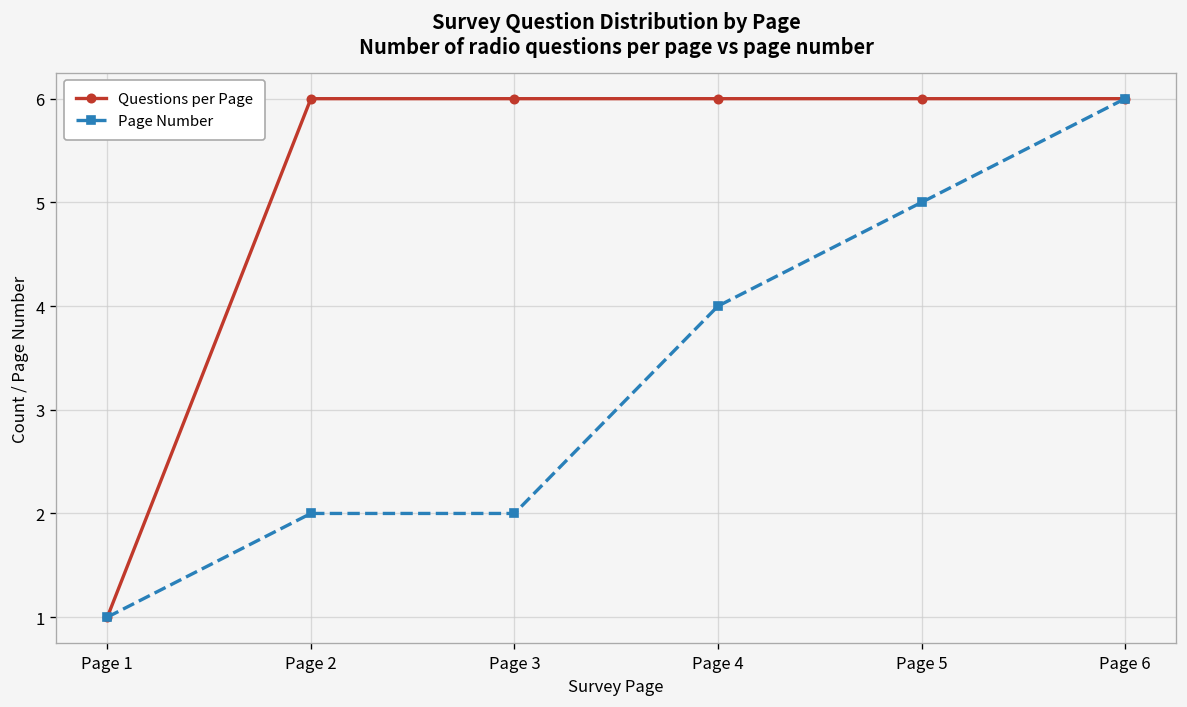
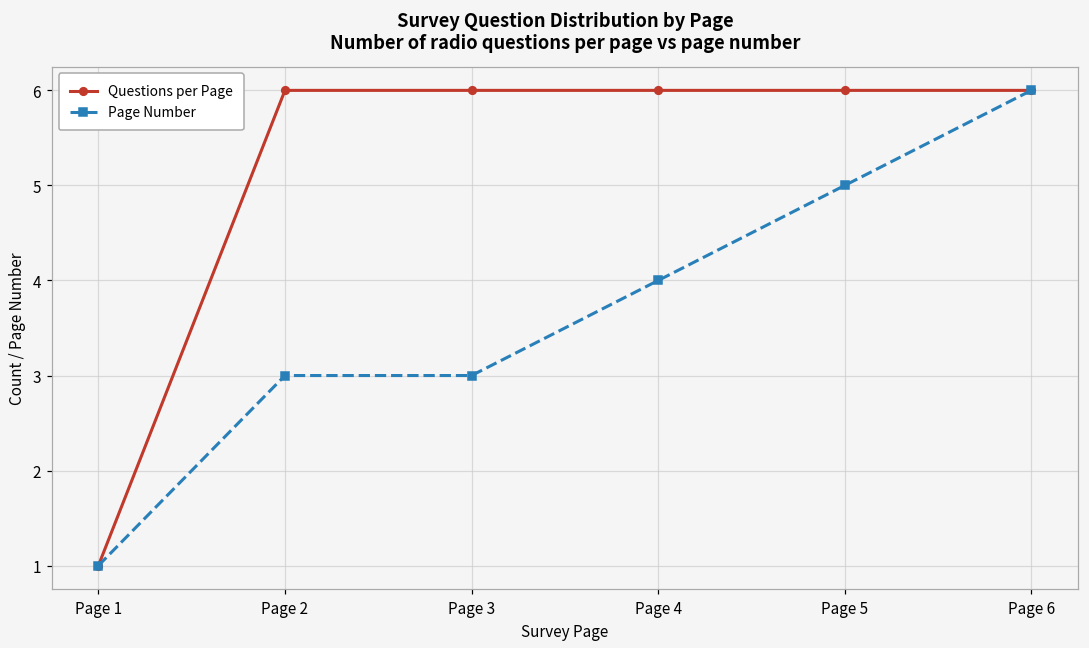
Page Number, Page 2: 2 -> 3
Page Number, Page 3: 2 -> 3
